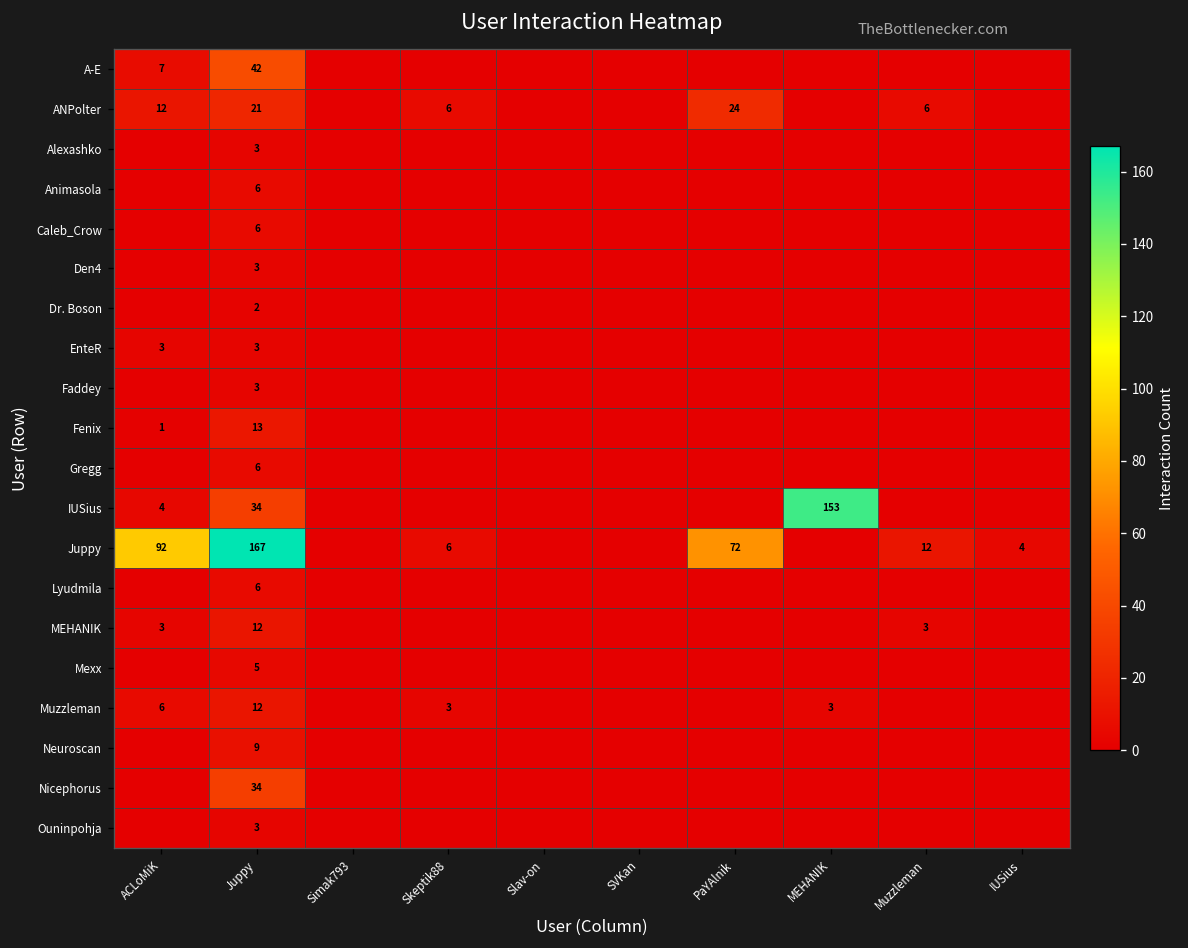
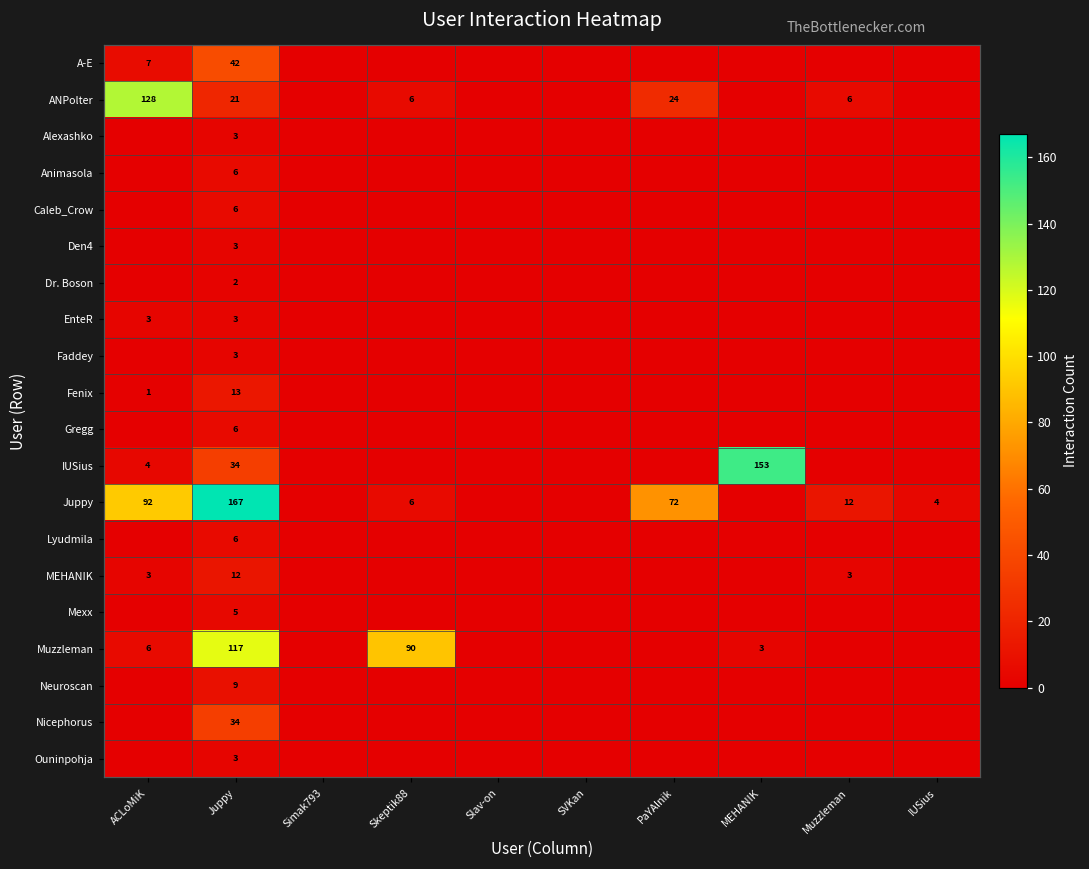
ANPolter, ACLoMiK: 12 -> 128
Muzzleman, Juppy: 12 -> 117
Muzzleman, Skeptik88: 3 -> 90
